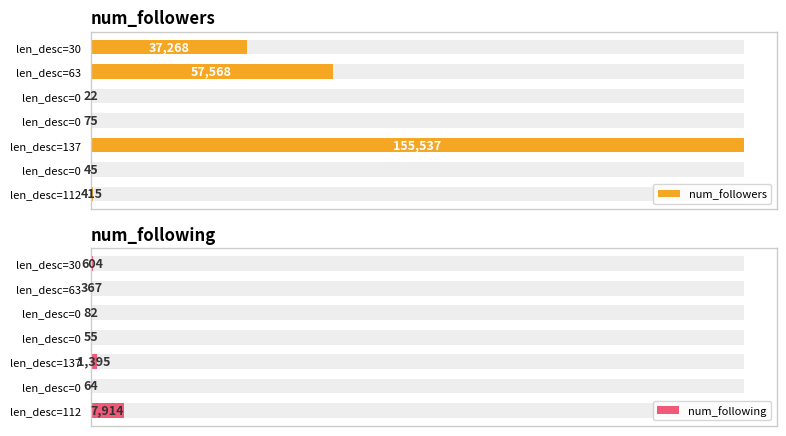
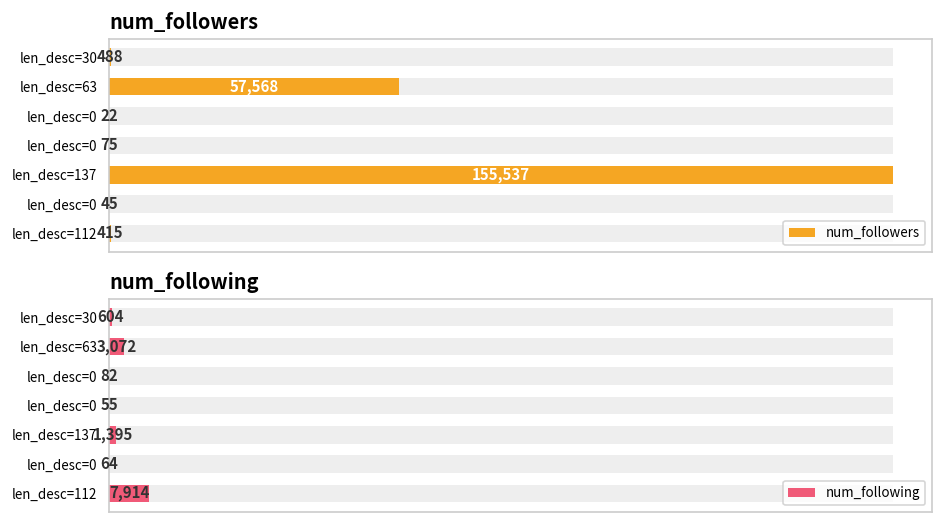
num_followers, num_followers, len_desc=30: 37,268 -> 488
num_following, num_following, len_desc=63: 367 -> 3,072
